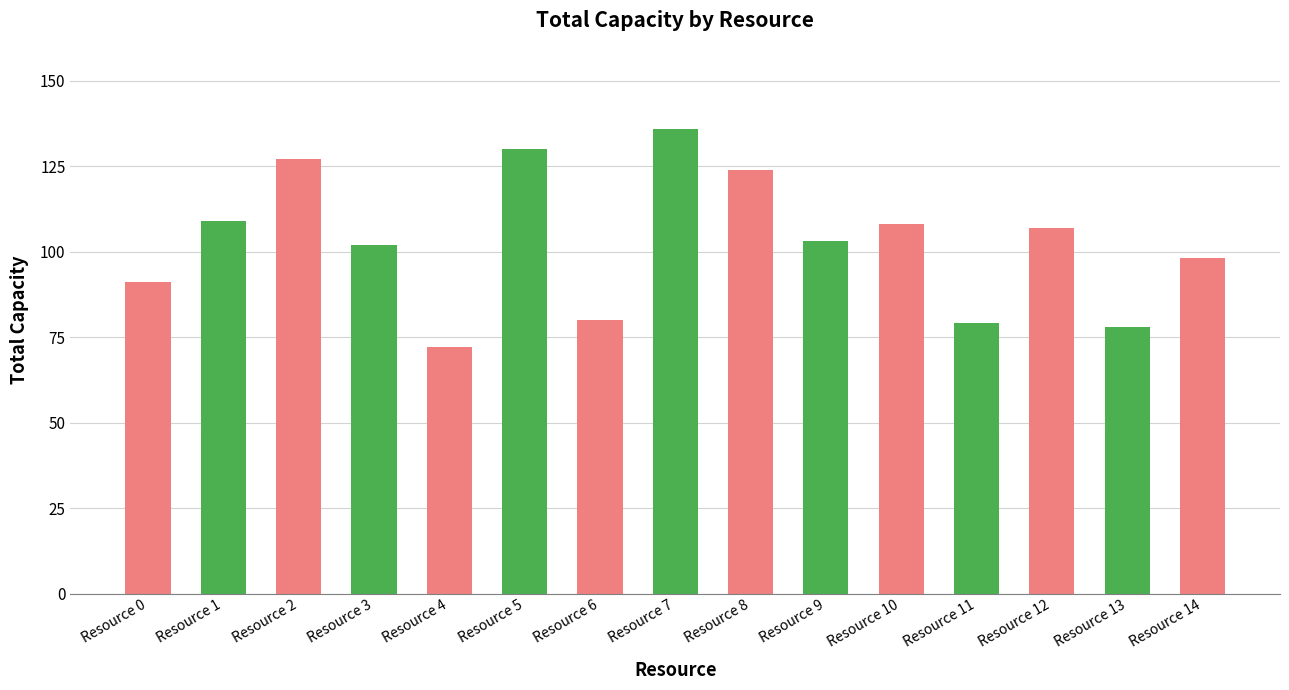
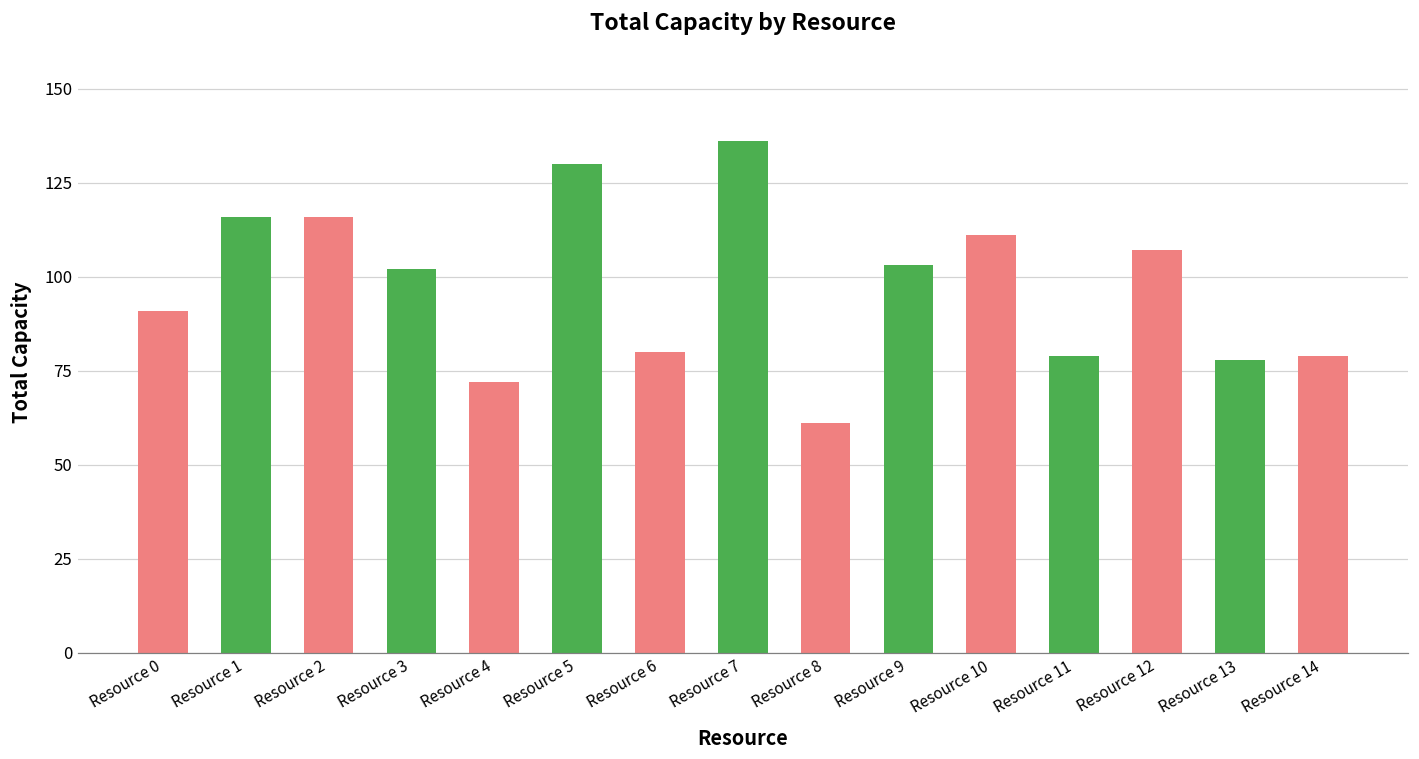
Resource 1: 109 -> 116
Resource 2: 127 -> 116
Resource 8: 124 -> 61
Resource 10: 108 -> 111
Resource 14: 98 -> 79
